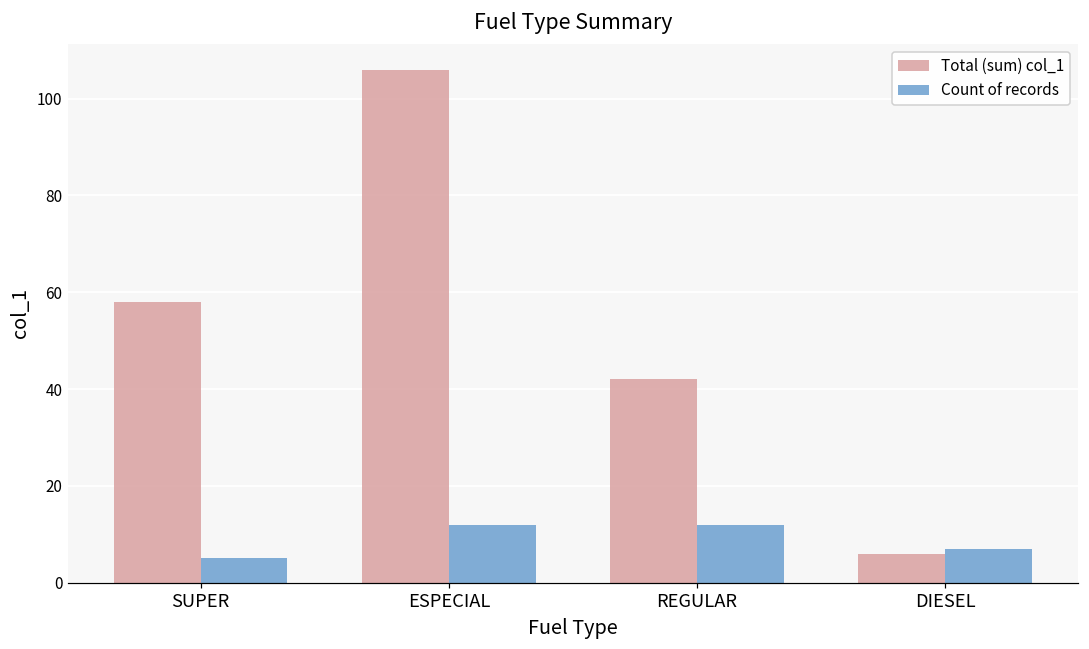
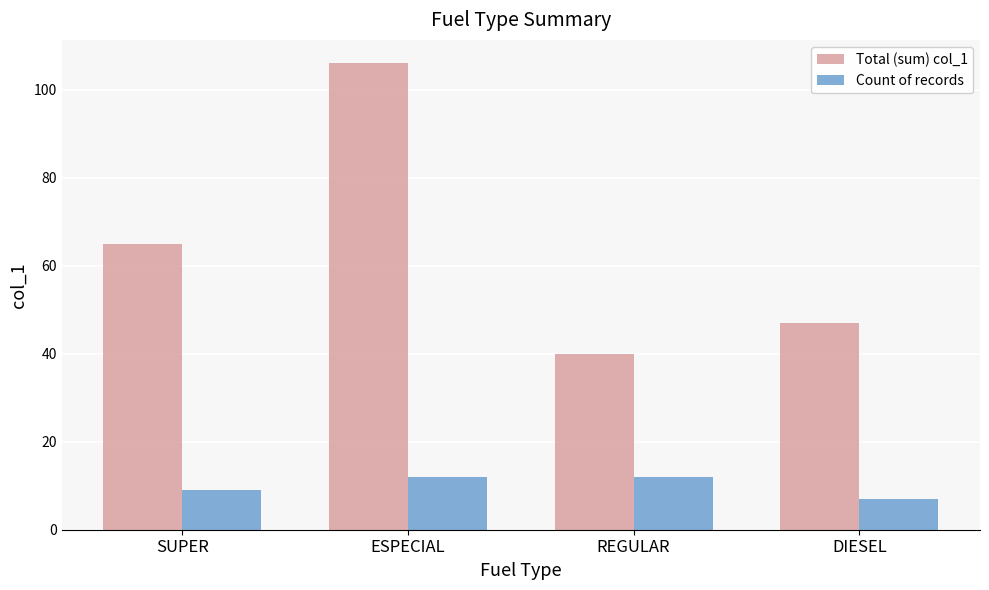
Total (sum) col_1, SUPER: 58 -> 65
Count of records, SUPER: 5 -> 9
Total (sum) col_1, REGULAR: 42 -> 40
Total (sum) col_1, DIESEL: 6 -> 47
